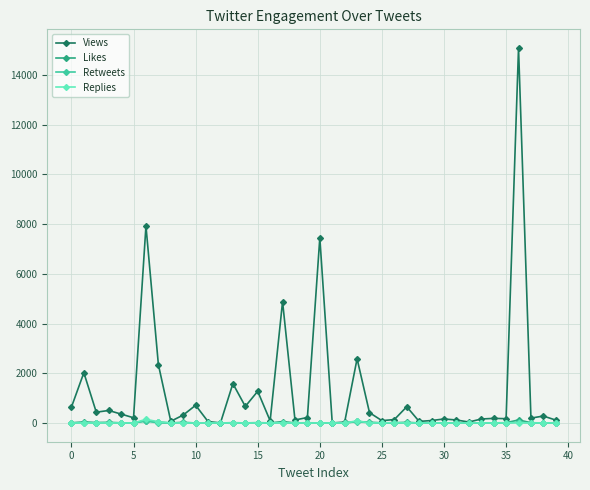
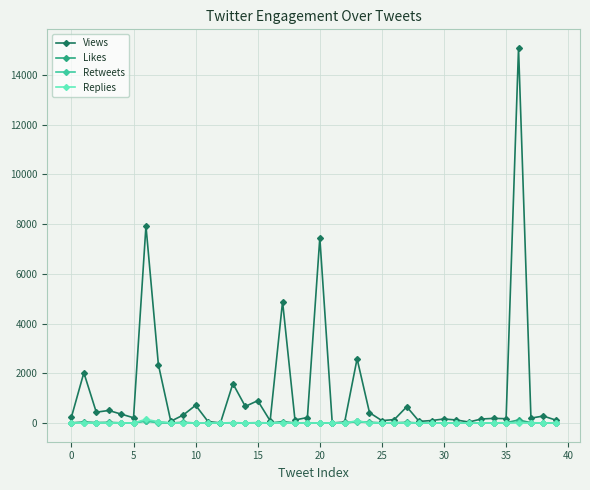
Views, 0: 600 -> 200
Views, 15: 1300 -> 900
